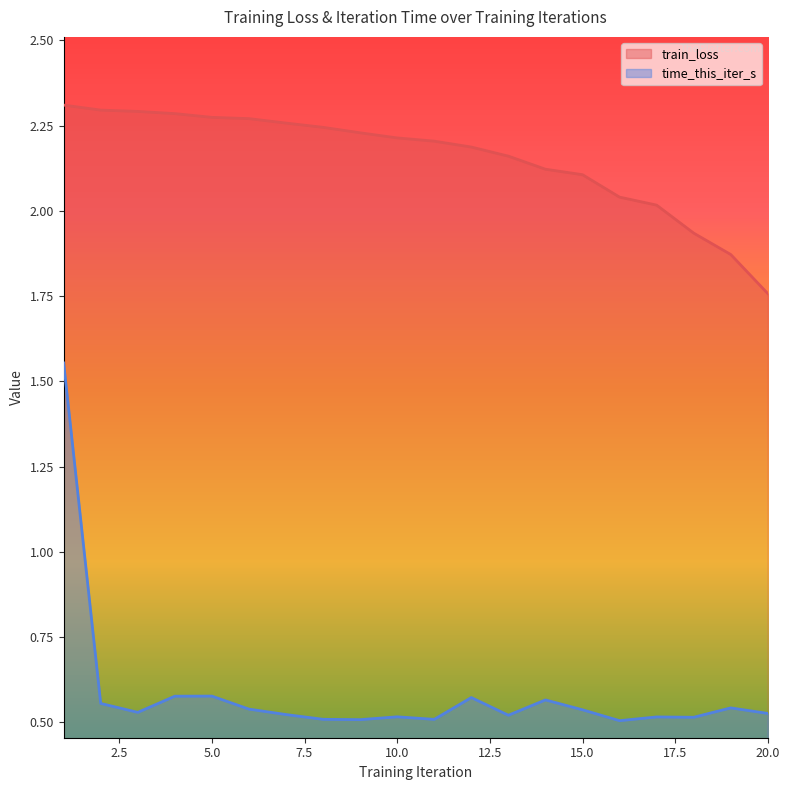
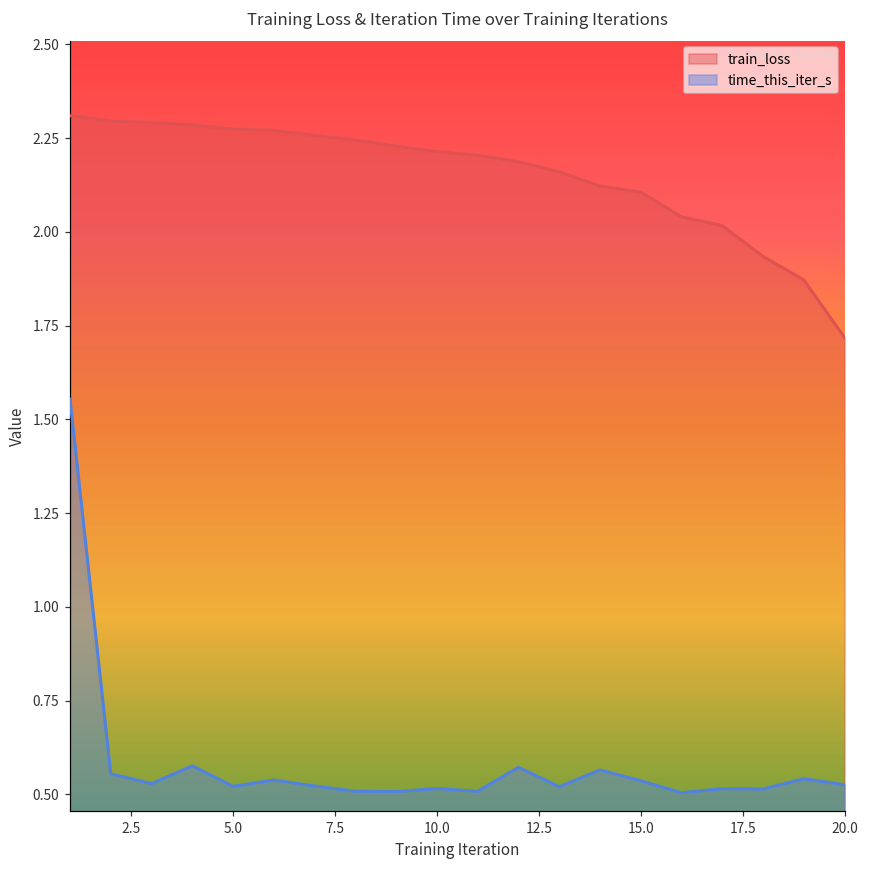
time_this_iter_s, 5.0: 0.58 -> 0.52
train_loss, 20.0: 1.76 -> 1.72
